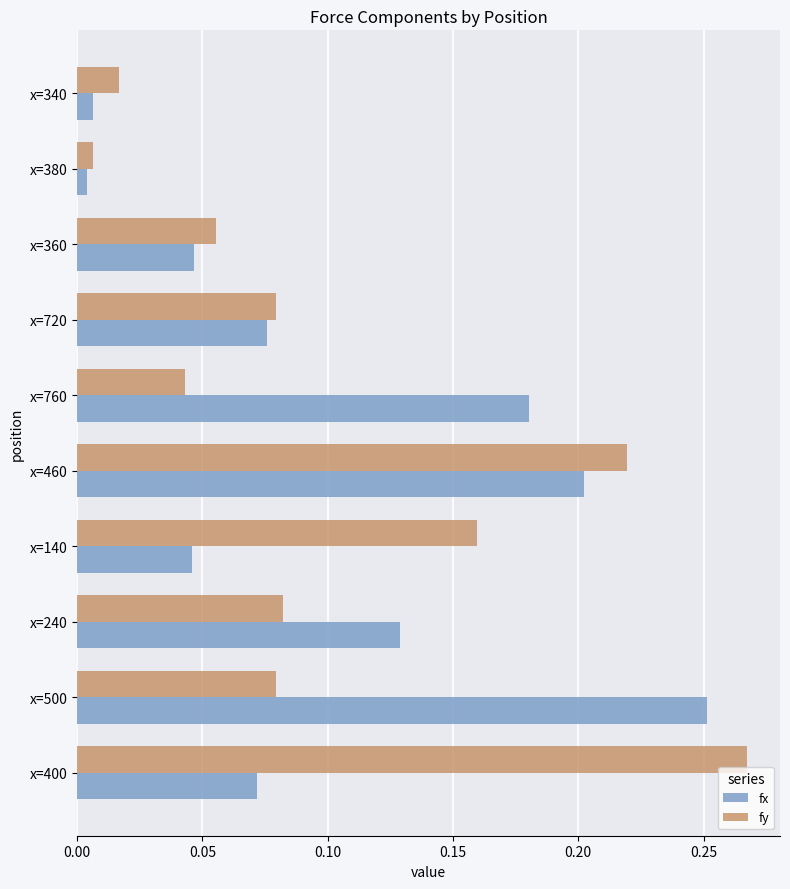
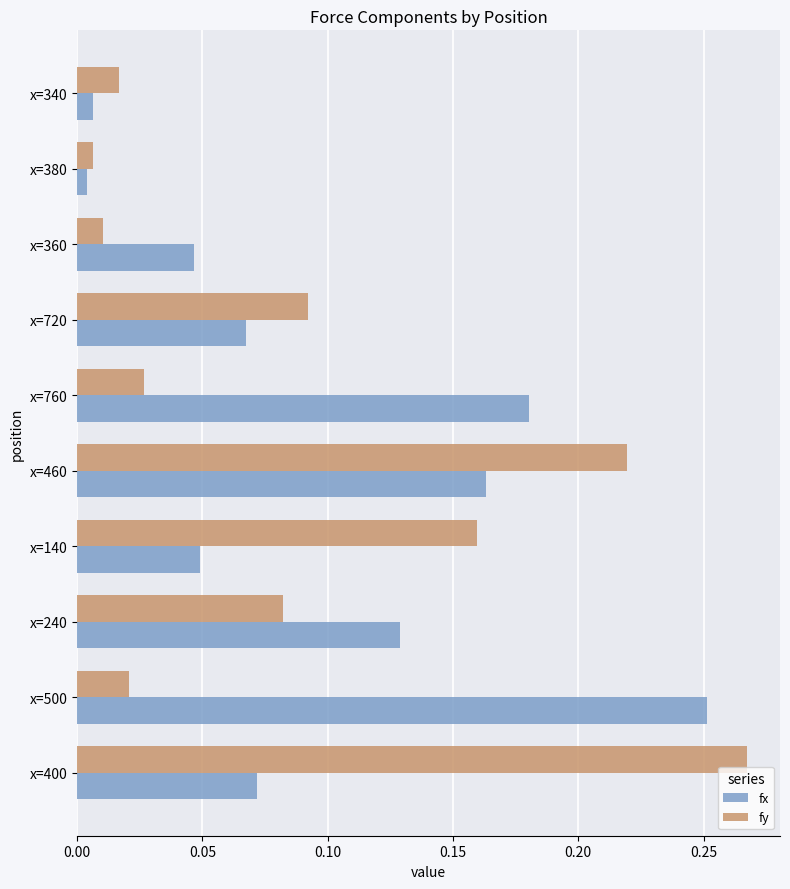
fy, x=360: 0.056 -> 0.010
fy, x=720: 0.079 -> 0.092
fx, x=720: 0.076 -> 0.068
fy, x=760: 0.043 -> 0.027
fx, x=460: 0.202 -> 0.163
fx, x=140: 0.046 -> 0.049
fy, x=500: 0.079 -> 0.021
